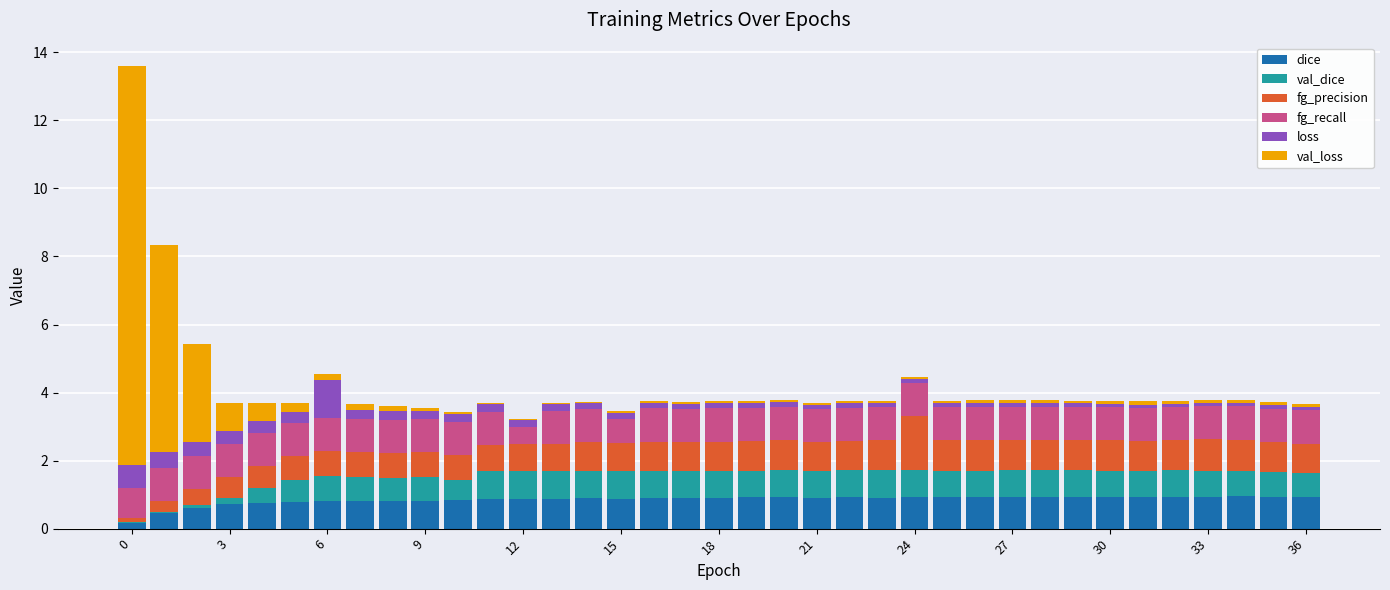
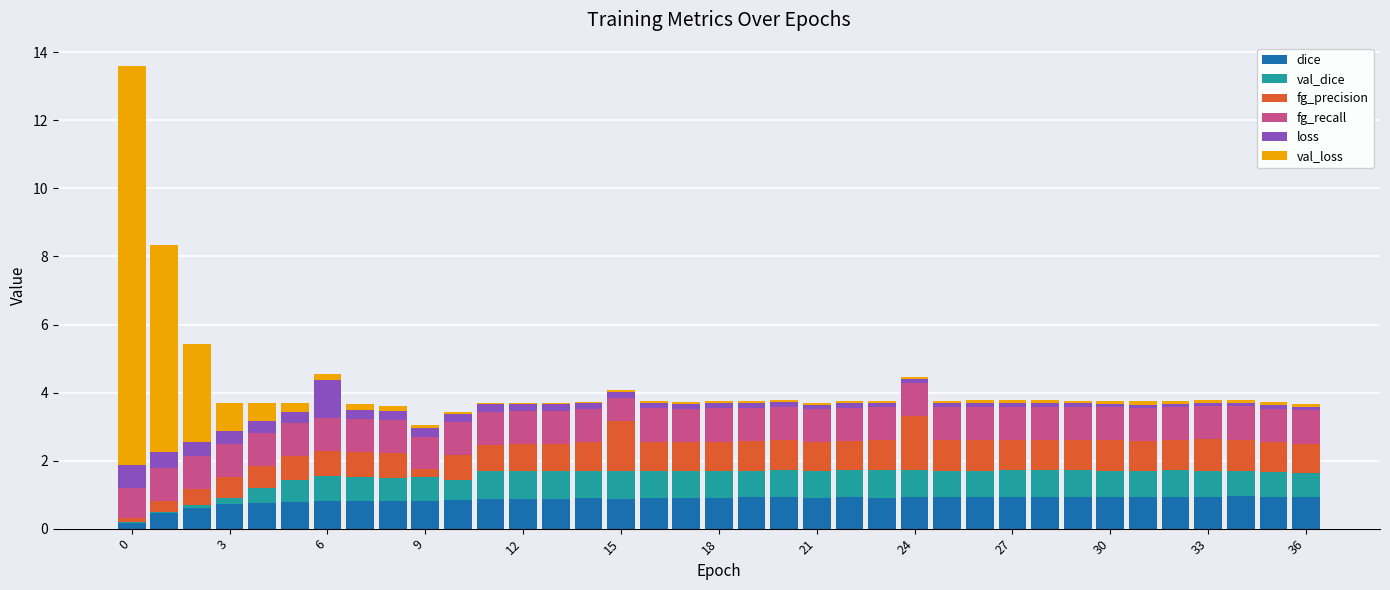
fg_precision, 9: 0.7 -> 0.2
fg_recall, 12: 0.5 -> 1.0
fg_precision, 15: 0.8 -> 1.5
